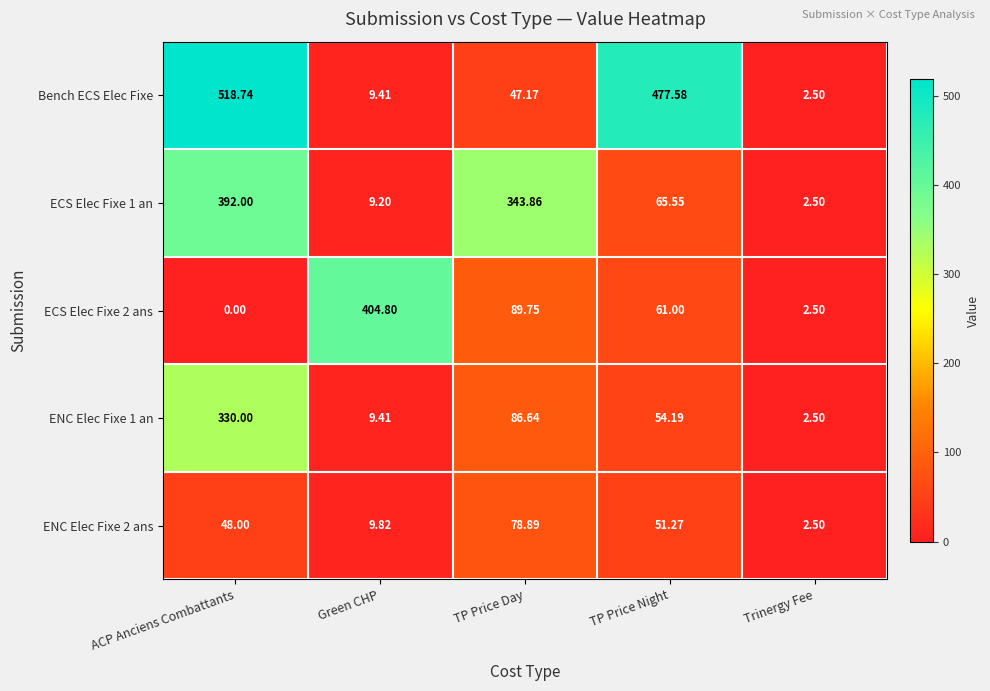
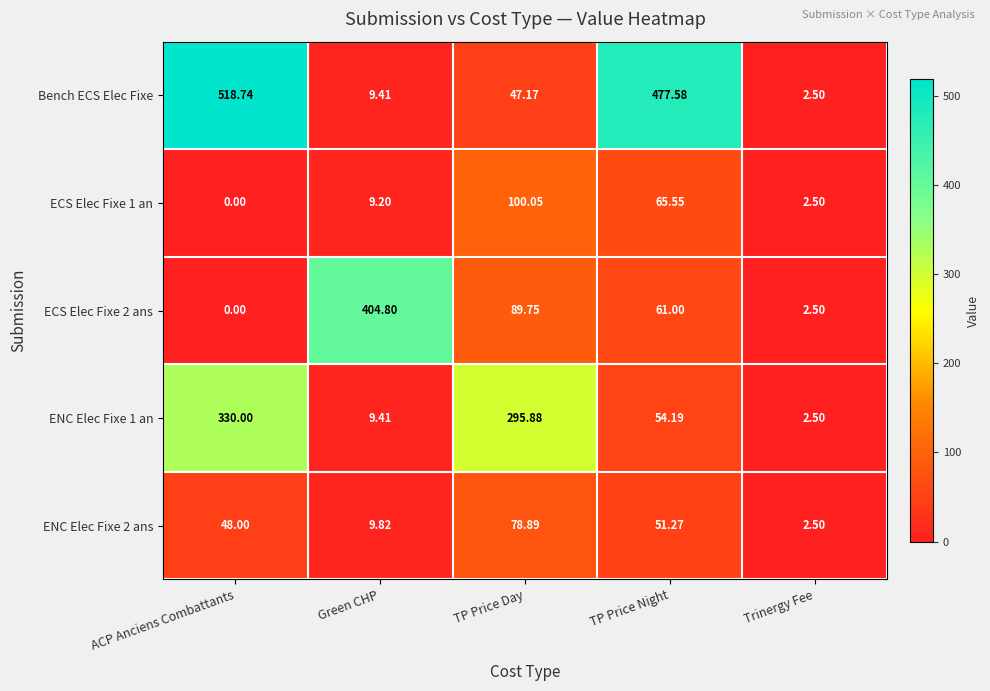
ECS Elec Fixe 1 an, ACP Anciens Combattants: 392.00 -> 0.00
ECS Elec Fixe 1 an, TP Price Day: 343.86 -> 100.05
ENC Elec Fixe 1 an, TP Price Day: 86.64 -> 295.88
